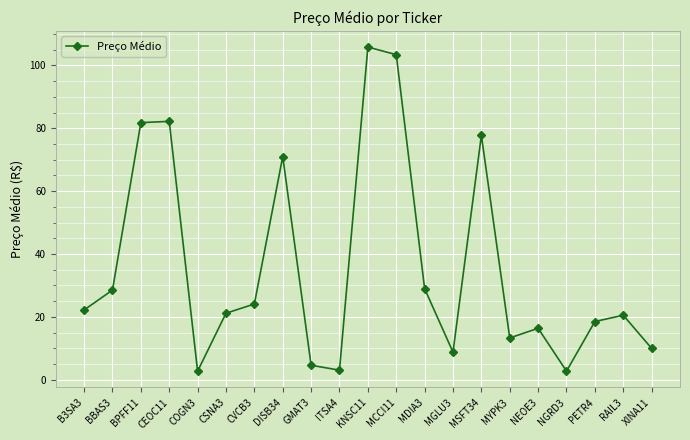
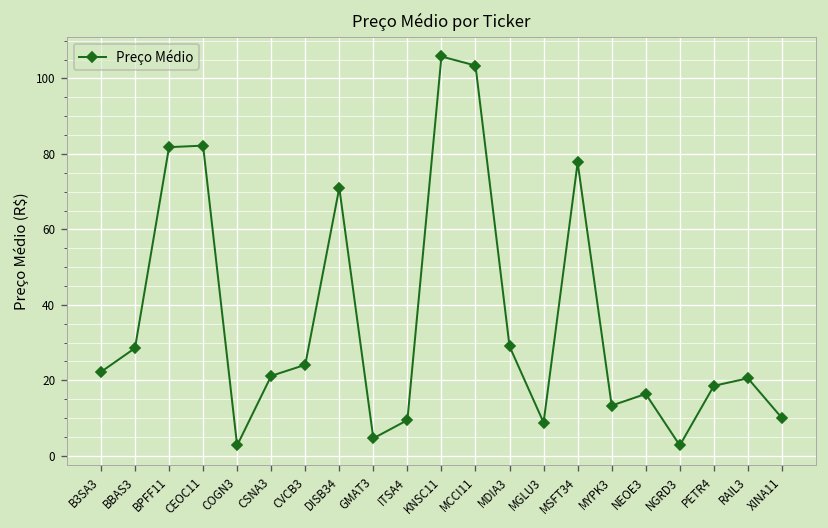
ITSA4: 3 -> 9
